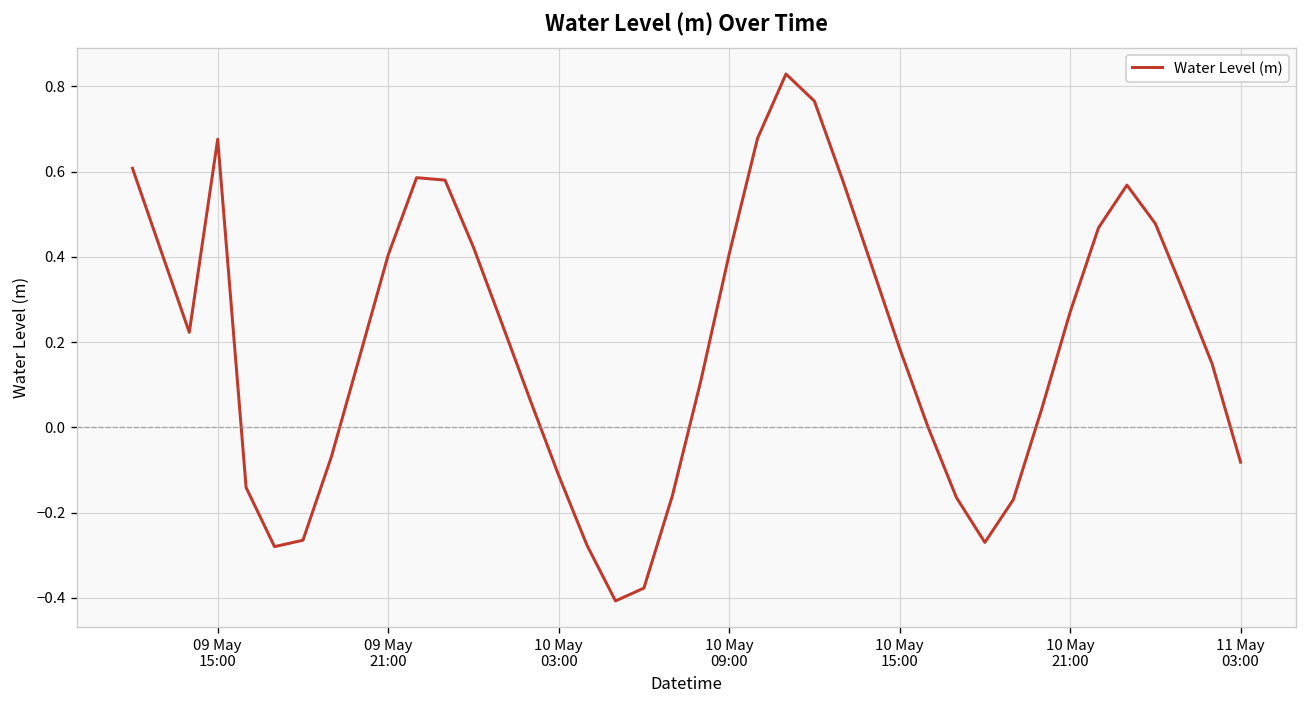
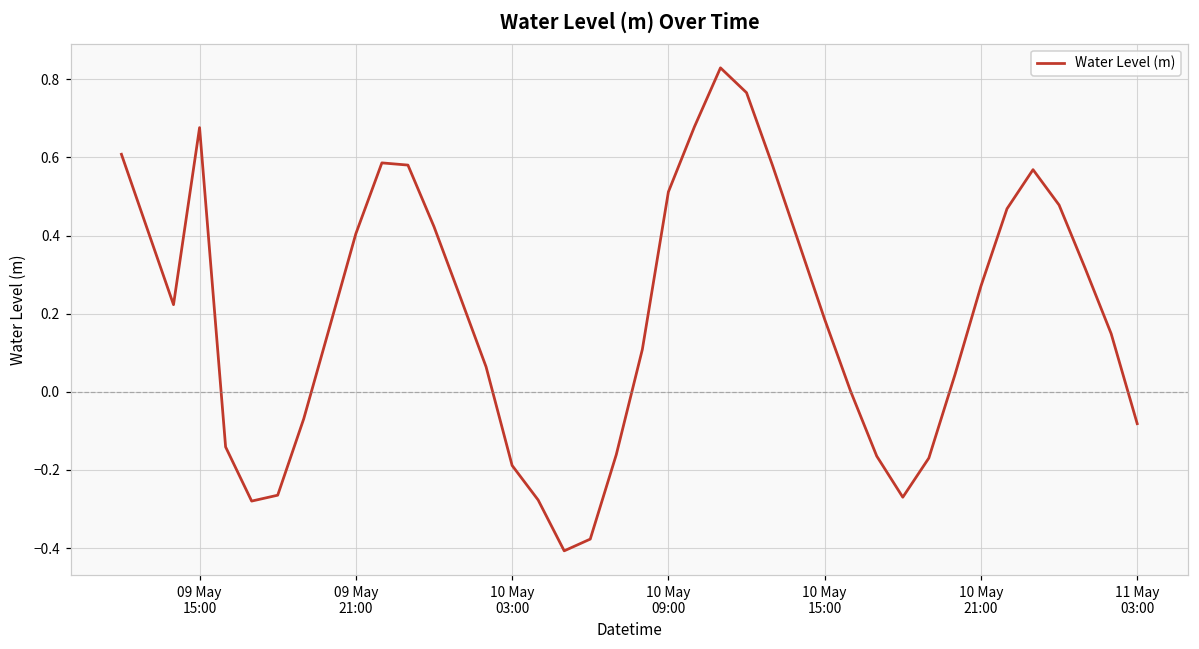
10 May 03:00: -0.11 -> -0.19
10 May 09:00: 0.41 -> 0.51
